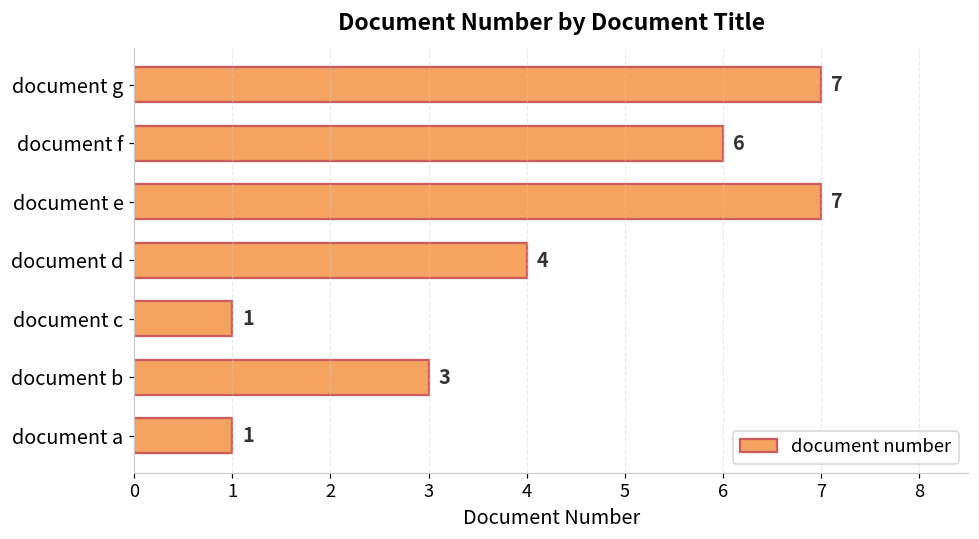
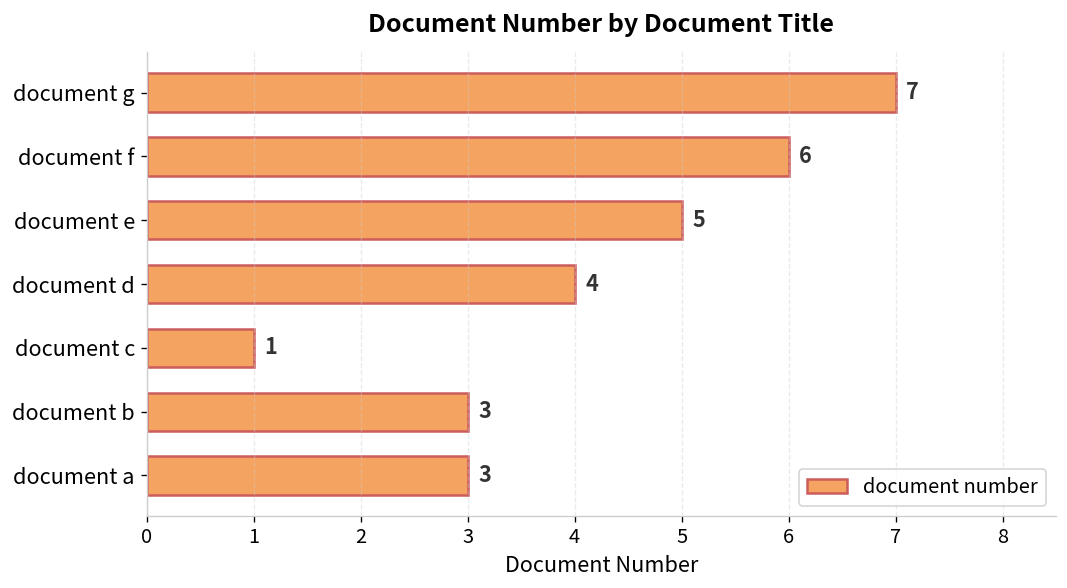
document e: 7 -> 5
document a: 1 -> 3
